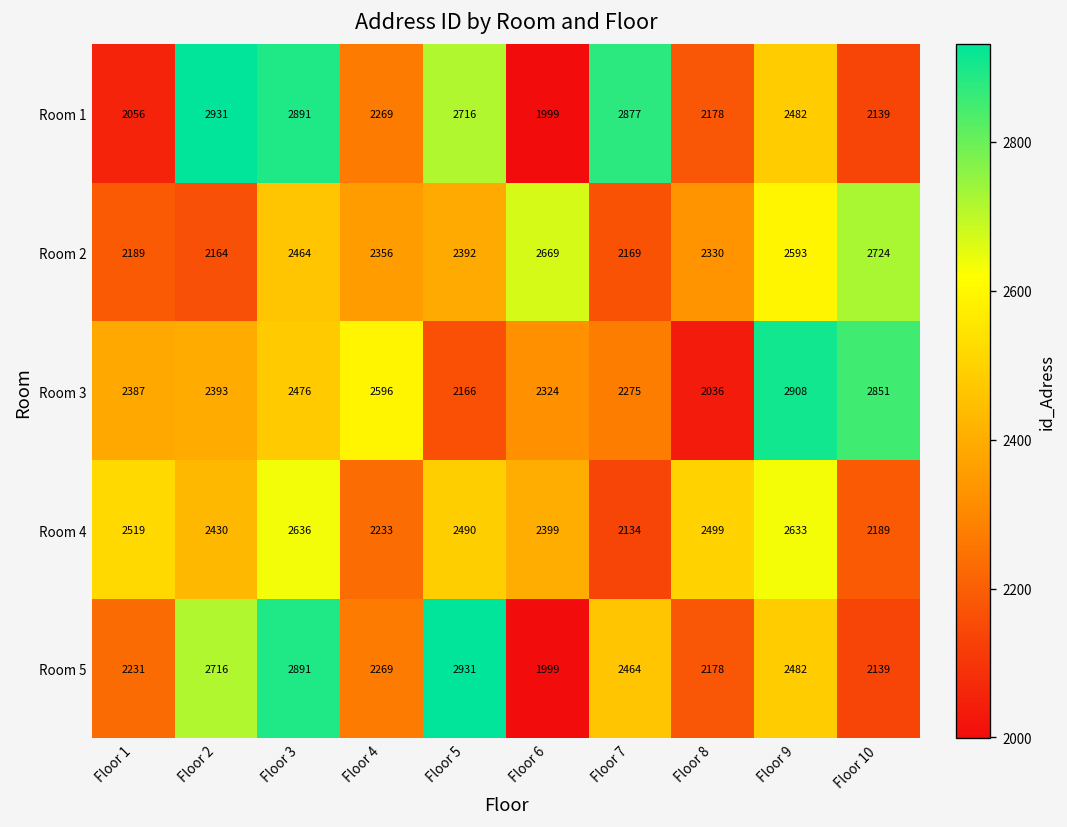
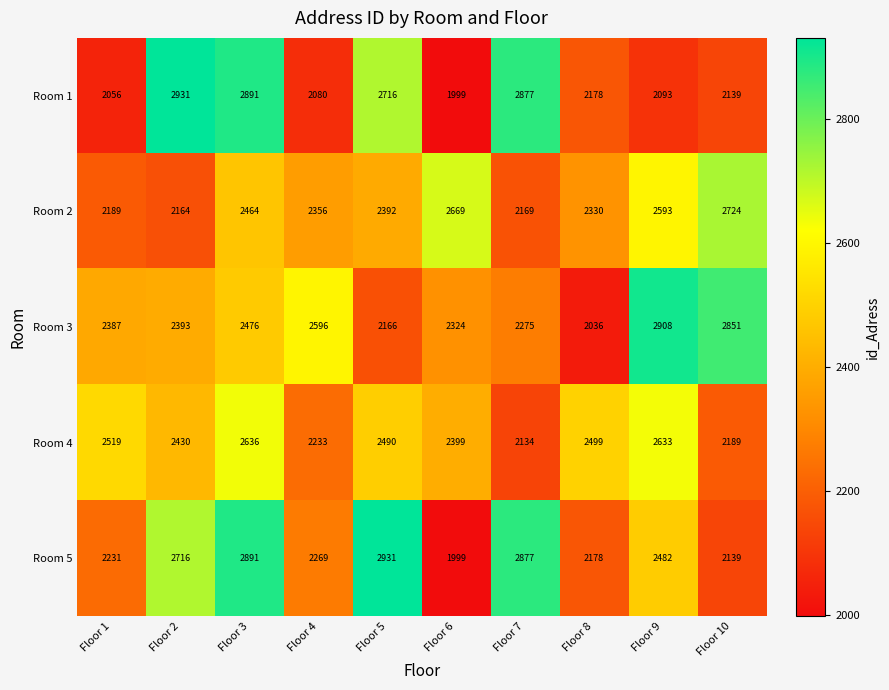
Room 1, Floor 4: 2269 -> 2080
Room 1, Floor 9: 2482 -> 2093
Room 5, Floor 7: 2464 -> 2877
